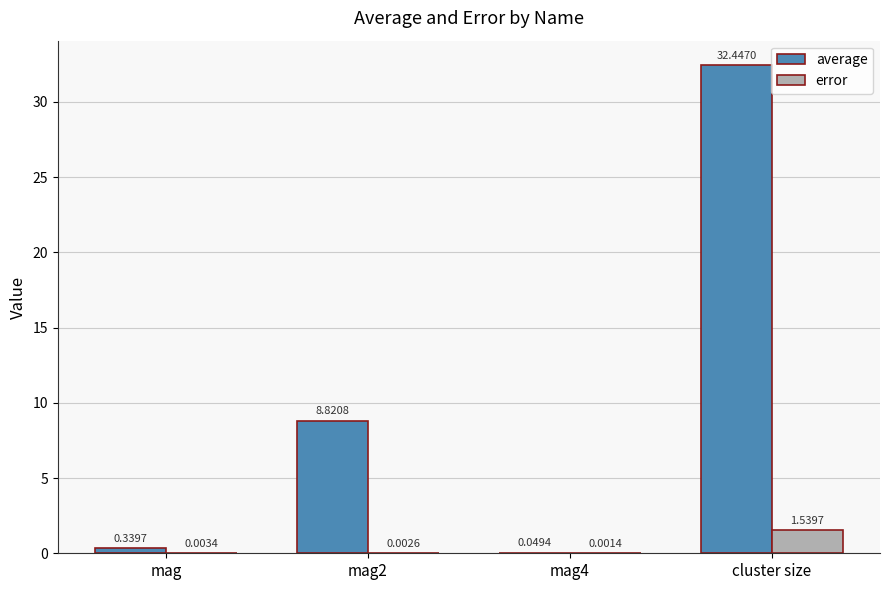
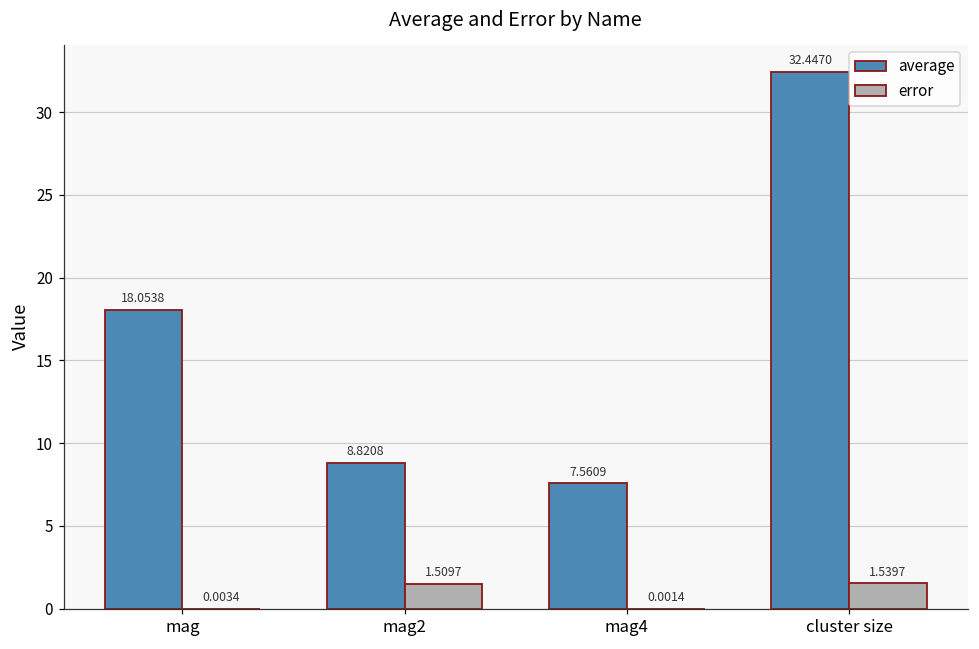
average, mag: 0.3397 -> 18.0538
error, mag2: 0.0026 -> 1.5097
average, mag4: 0.0494 -> 7.5609
